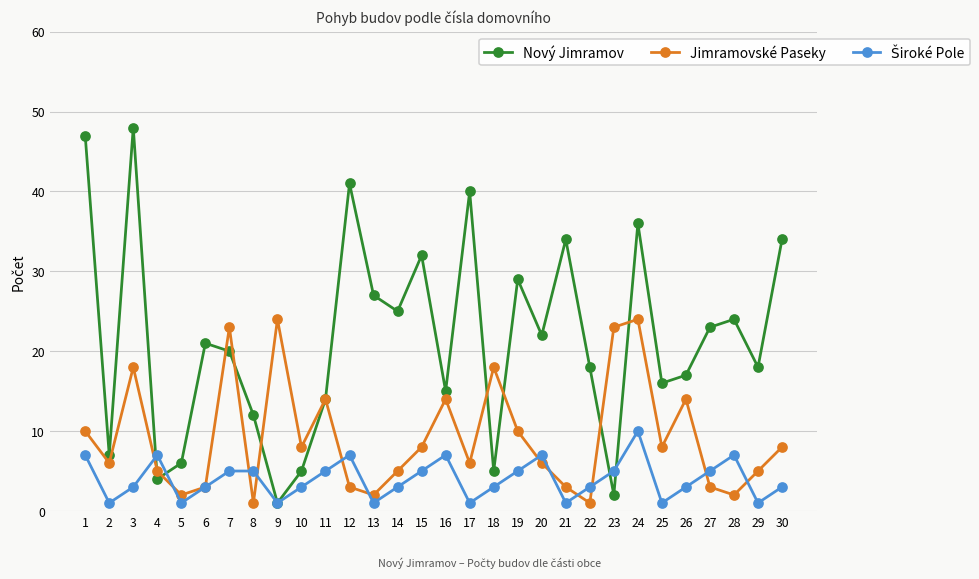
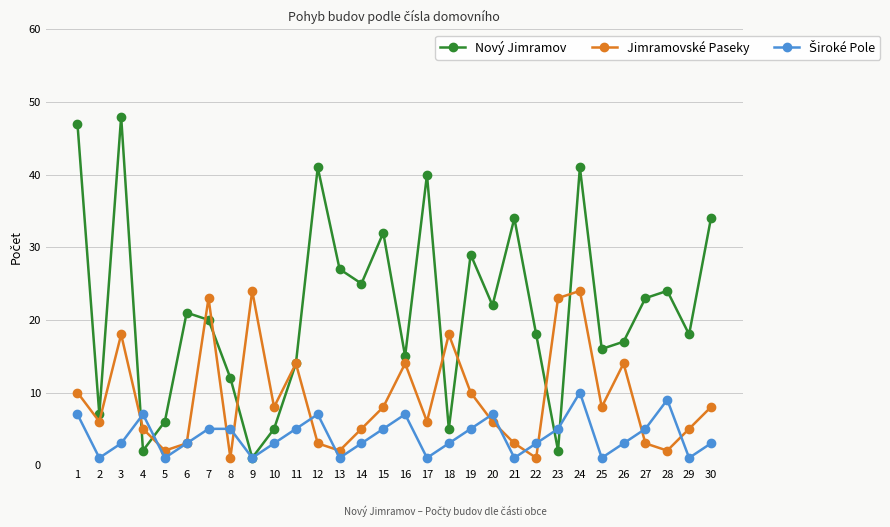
Nový Jimramov, 4: 4 -> 2
Nový Jimramov, 24: 36 -> 41
Široké Pole, 28: 7 -> 9
